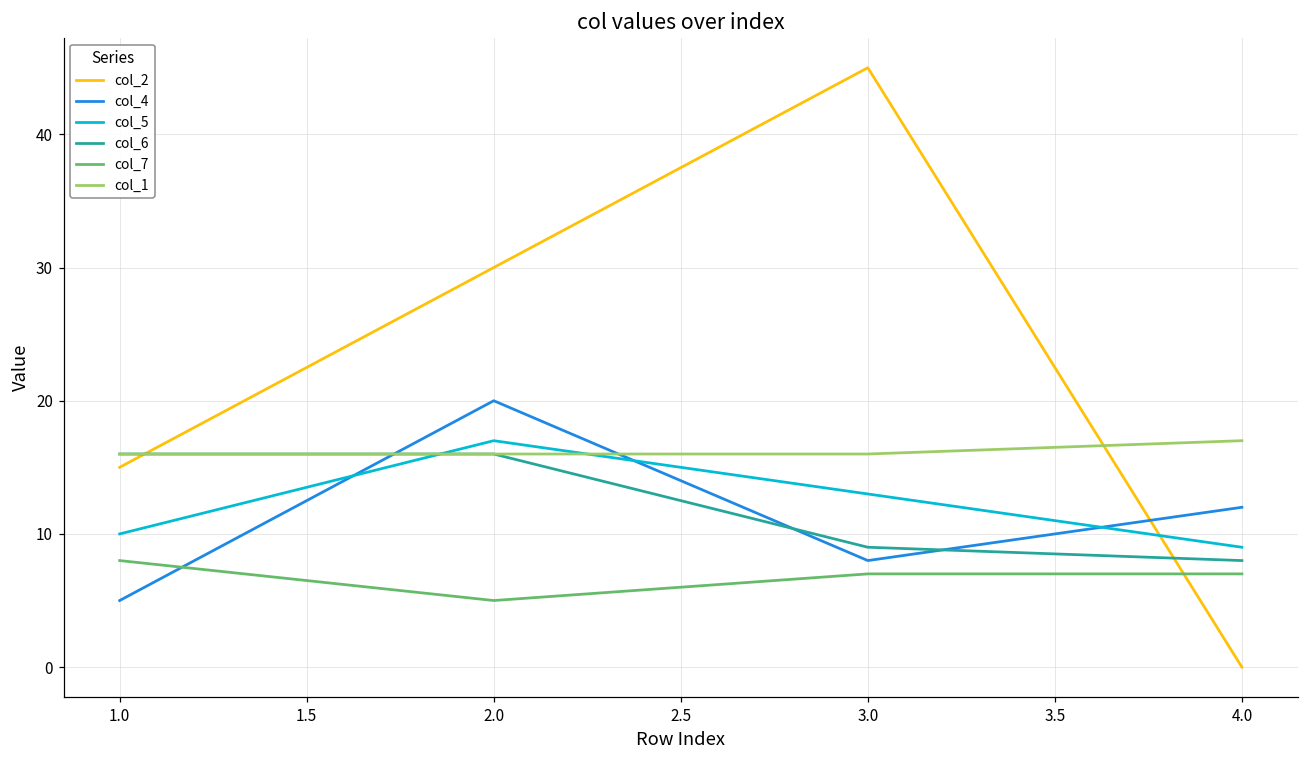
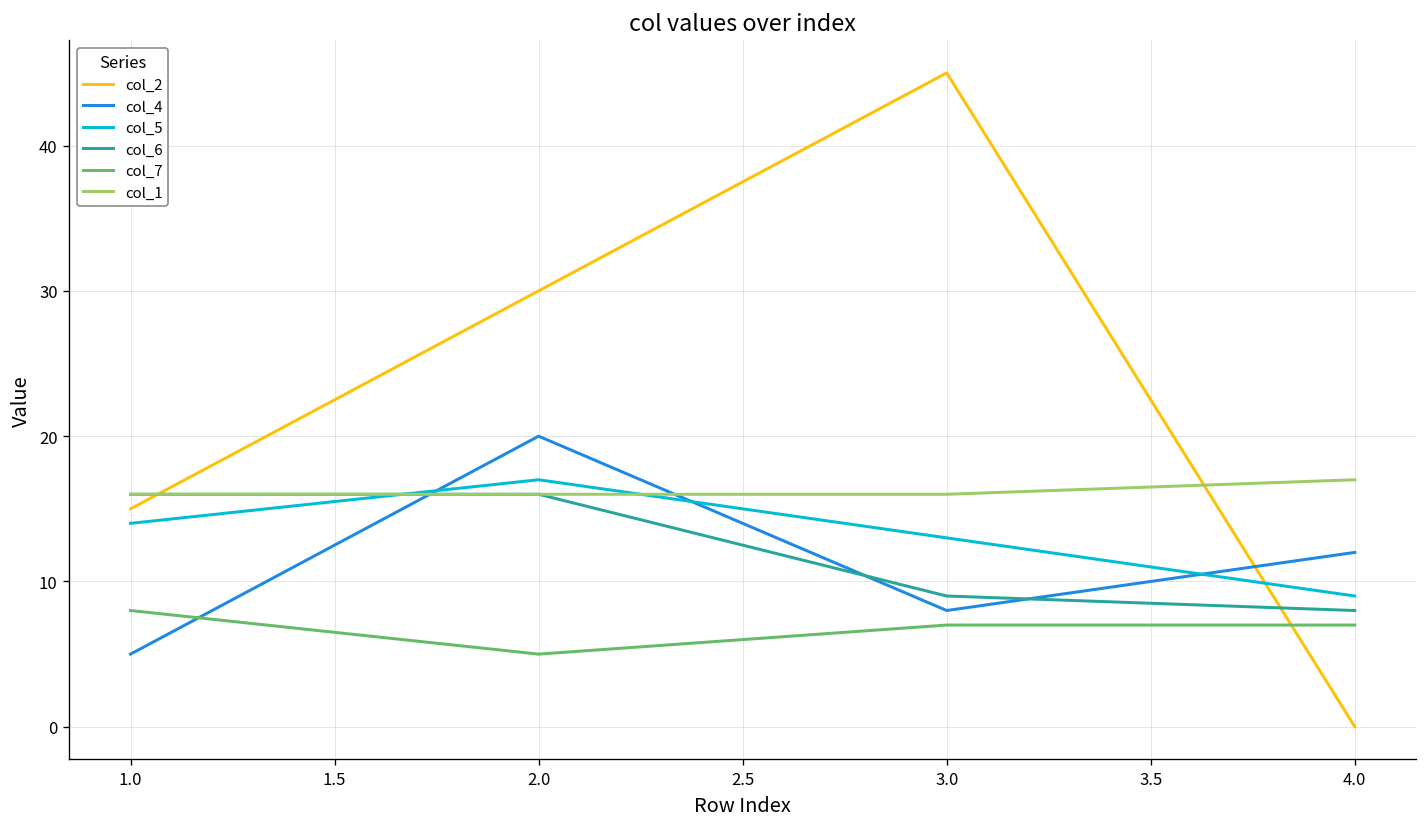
col_5, 1.0: 10 -> 14
